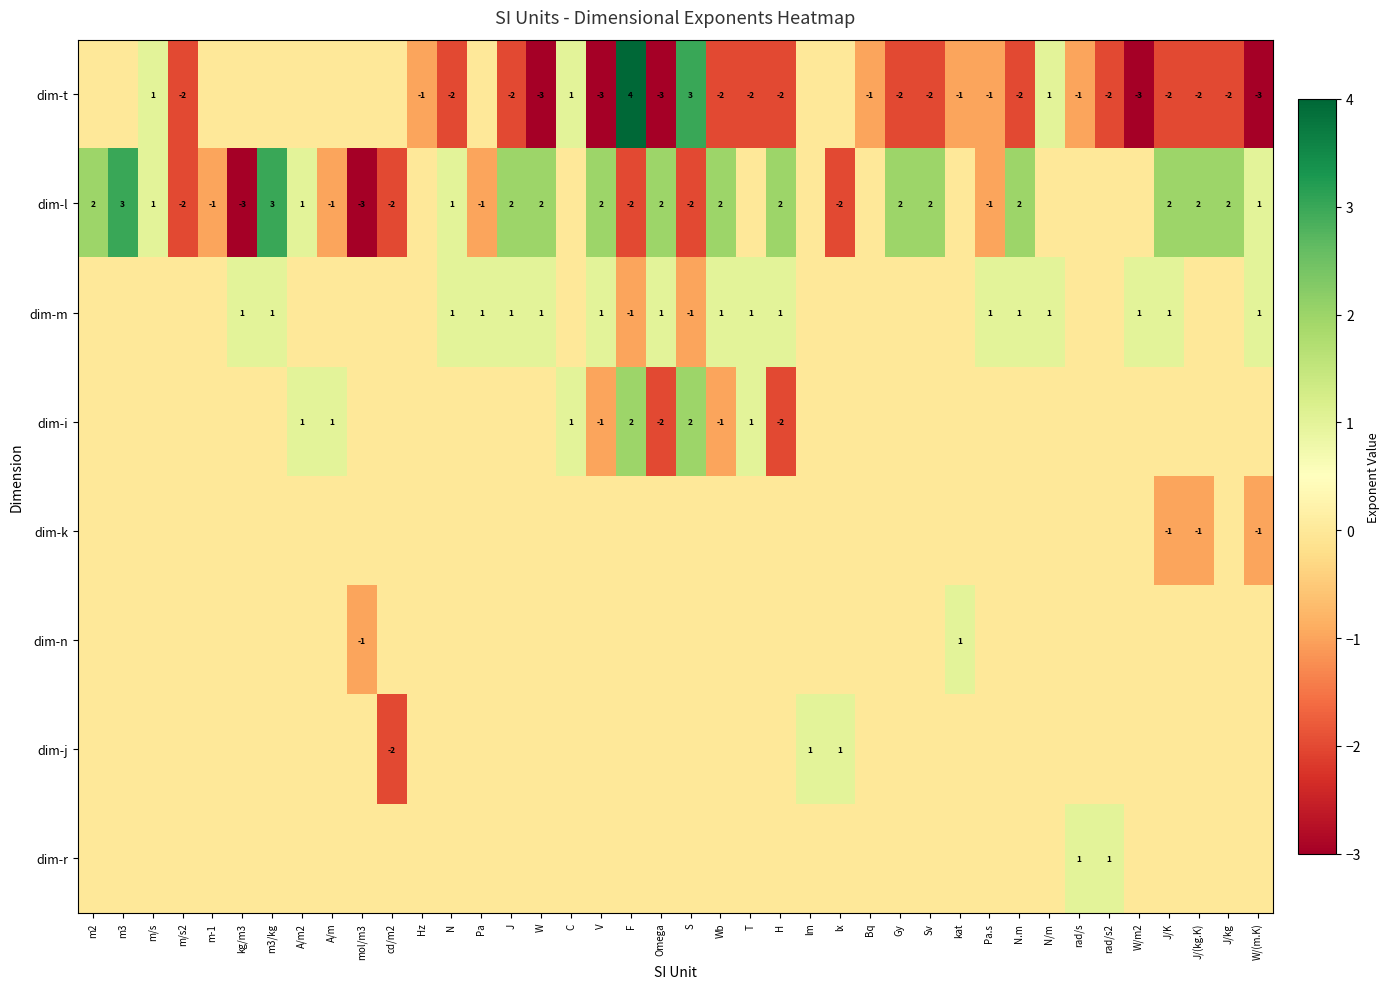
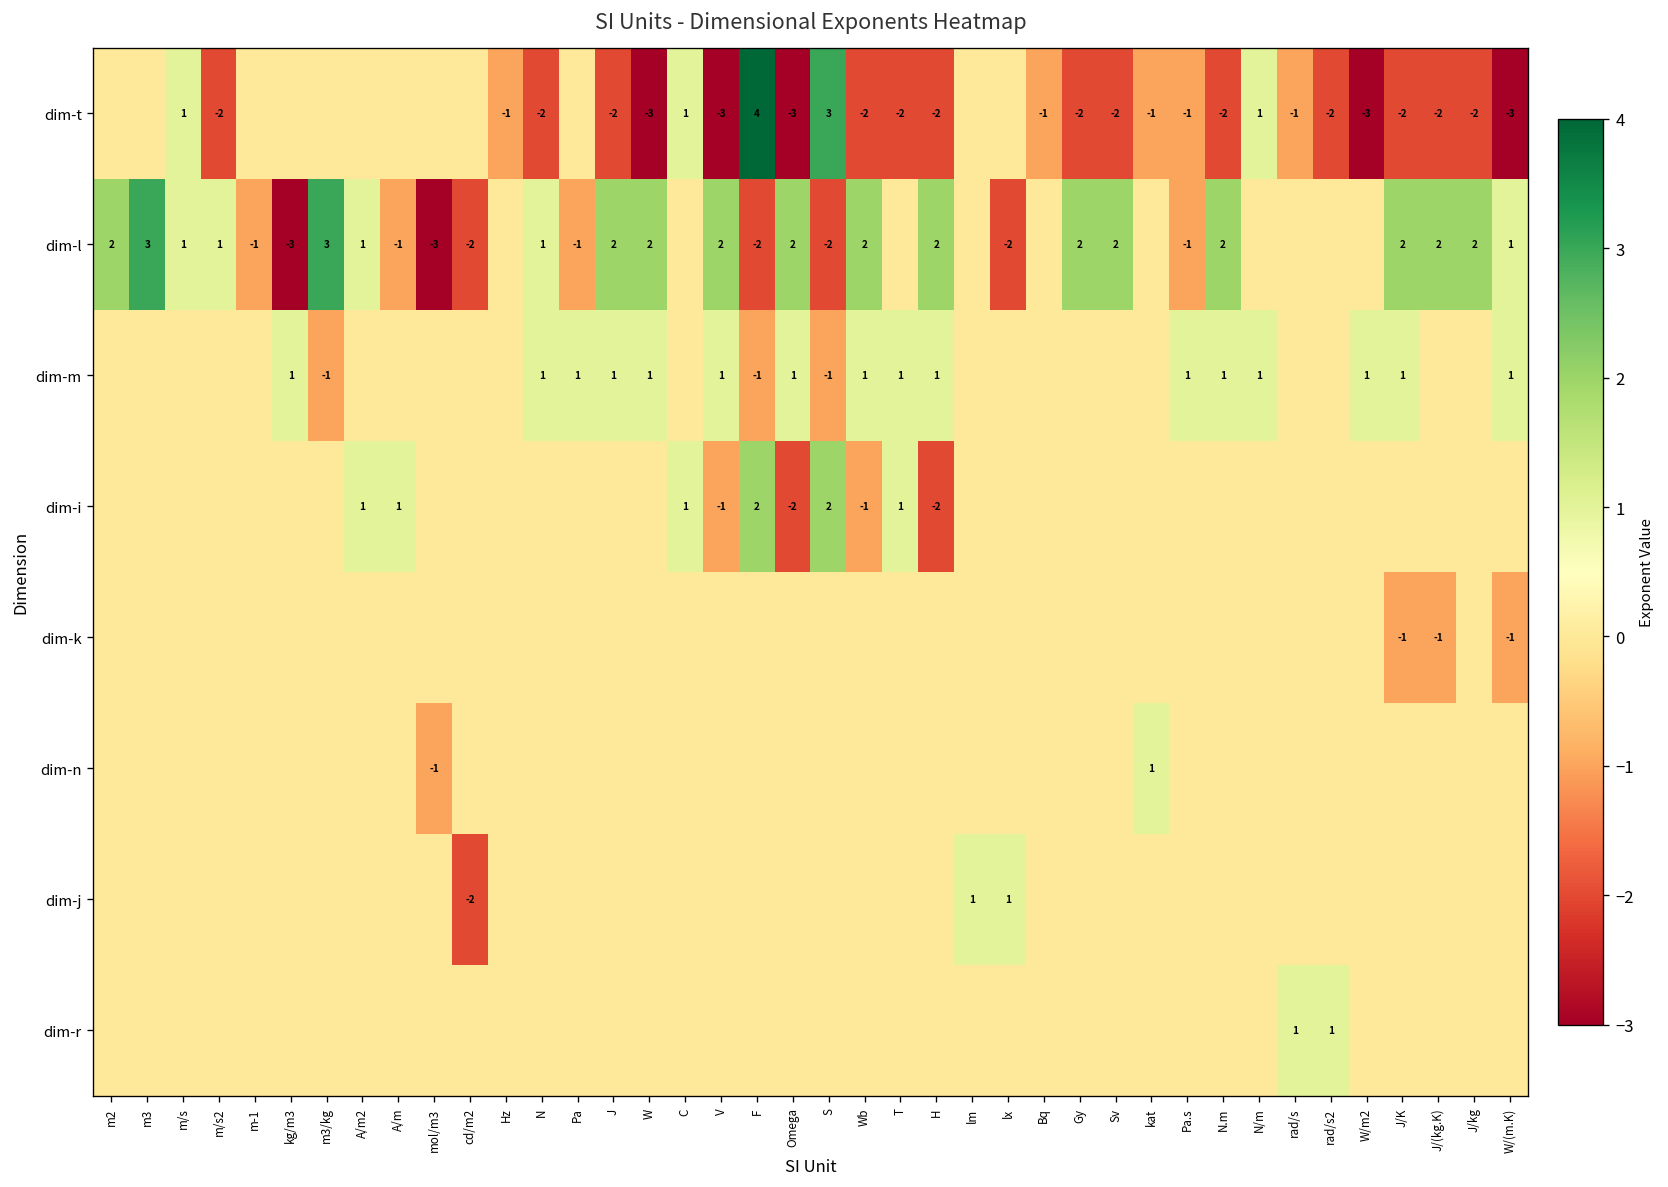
dim-l, m/s2: -2 -> 1
dim-m, m3/kg: 1 -> -1
